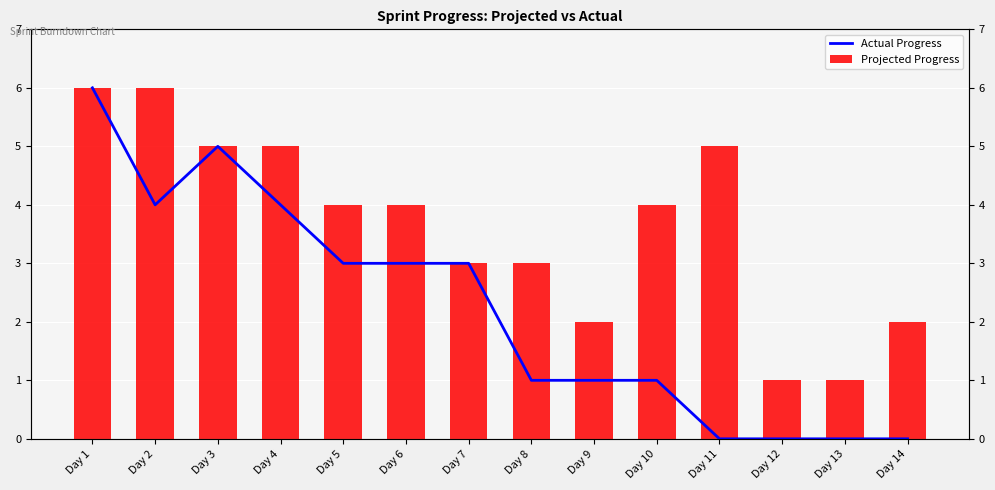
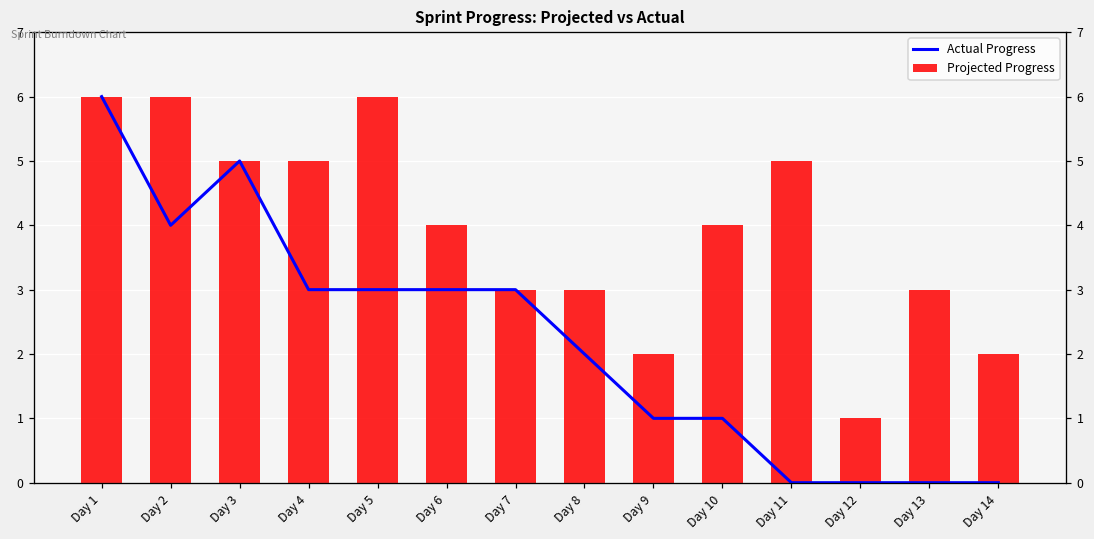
Actual Progress, Day 4: 4 -> 3
Projected Progress, Day 5: 4 -> 6
Actual Progress, Day 8: 1 -> 2
Projected Progress, Day 13: 1 -> 3
